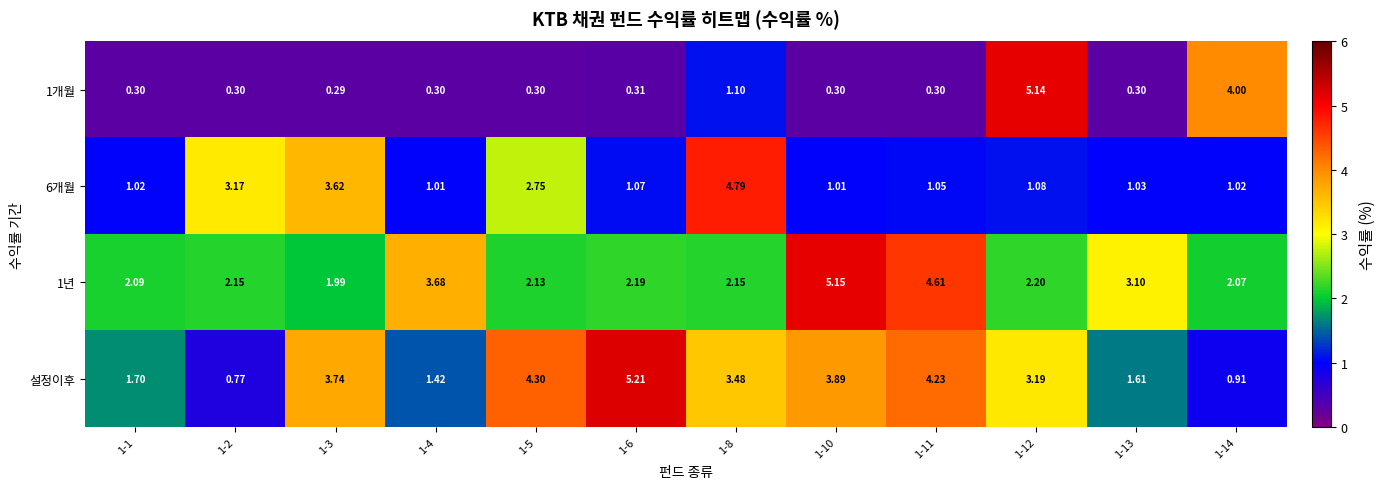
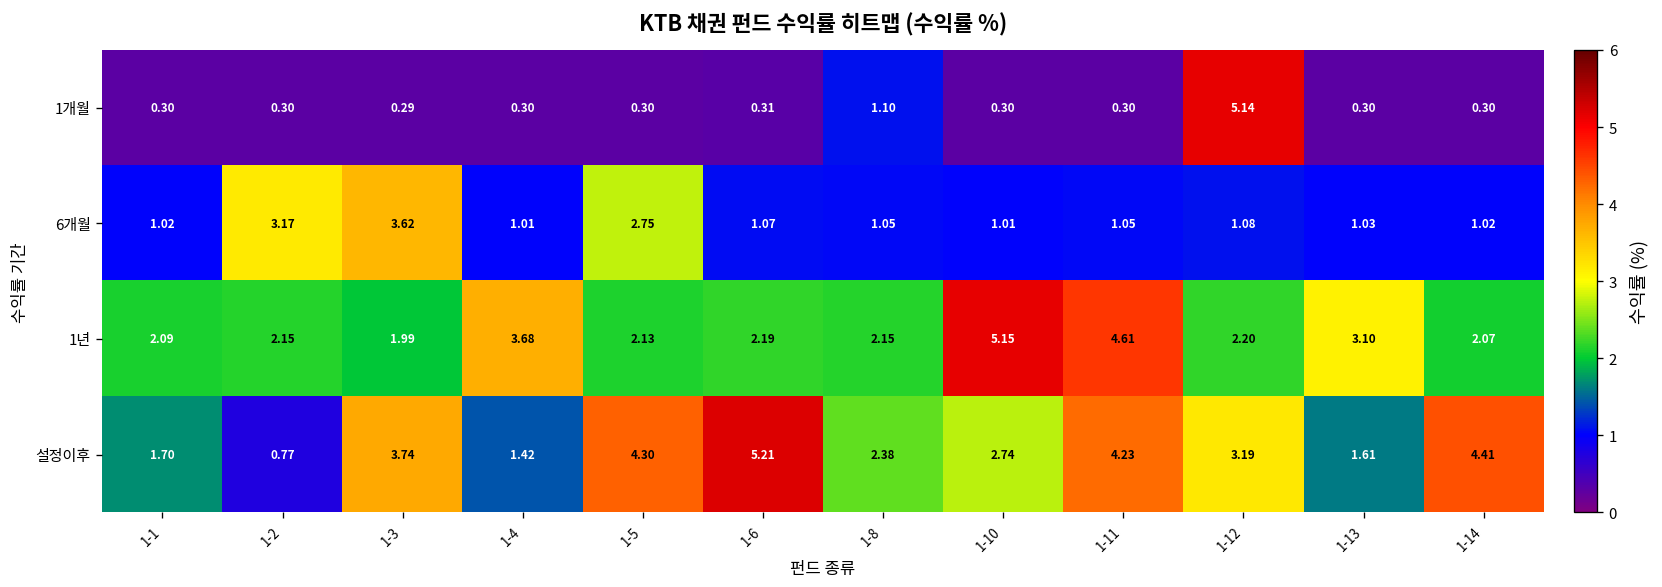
1개월, 1-14: 4.00 -> 0.30
6개월, 1-8: 4.79 -> 1.05
설정이후, 1-8: 3.48 -> 2.38
설정이후, 1-10: 3.89 -> 2.74
설정이후, 1-14: 0.91 -> 4.41
